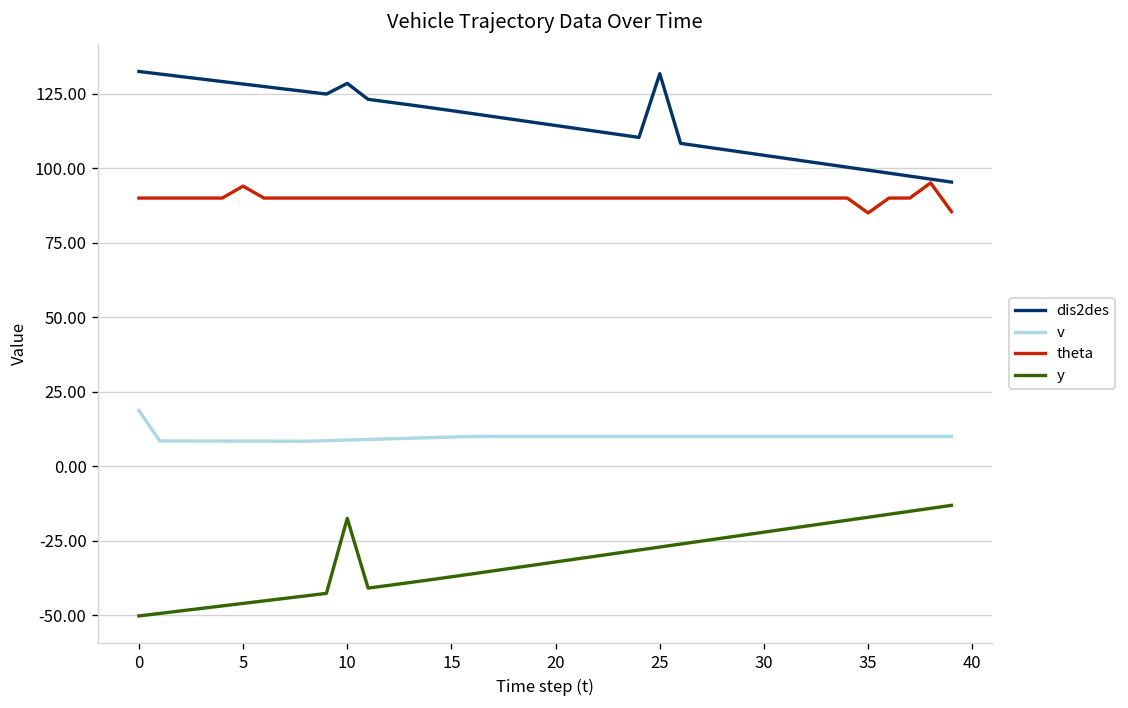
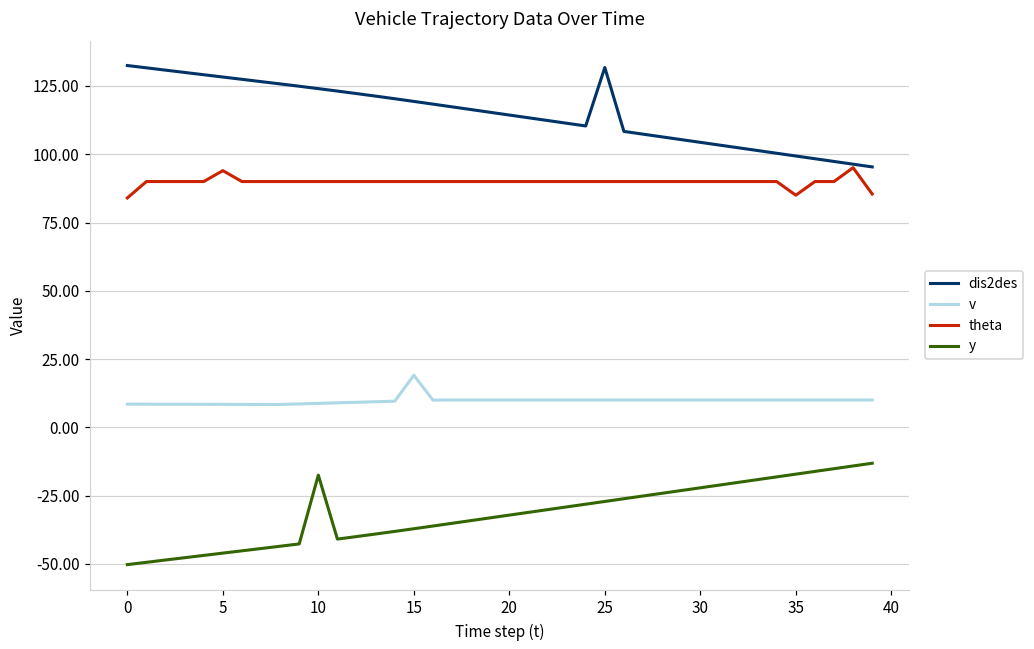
v, 0: 19 -> 8
theta, 0: 90 -> 84
dis2des, 10: 129 -> 124
v, 15: 10 -> 19
